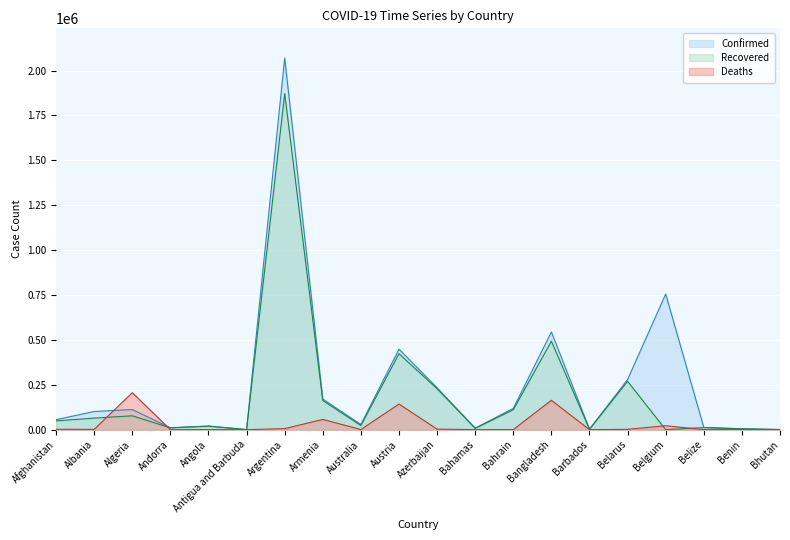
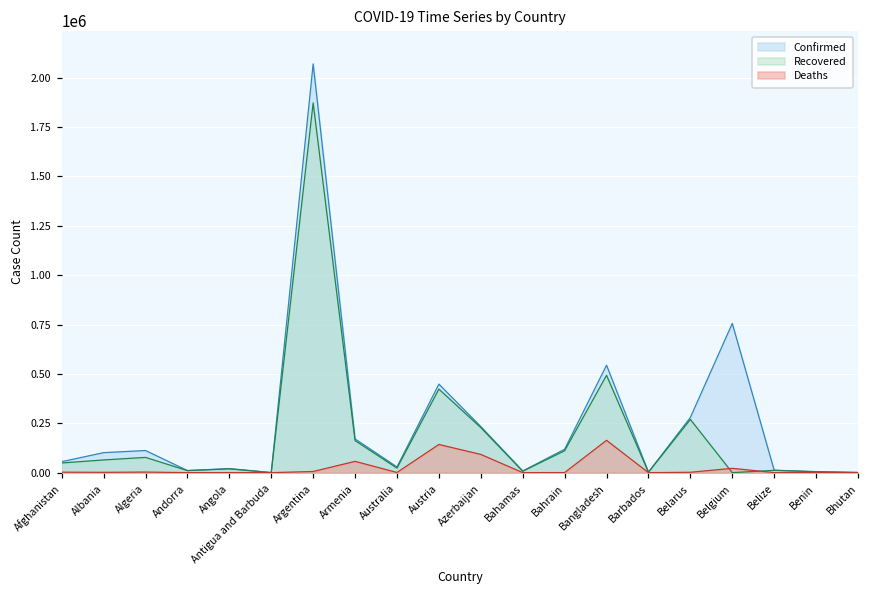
Deaths, Algeria: 210000 -> 0
Deaths, Azerbaijan: 0 -> 90000
